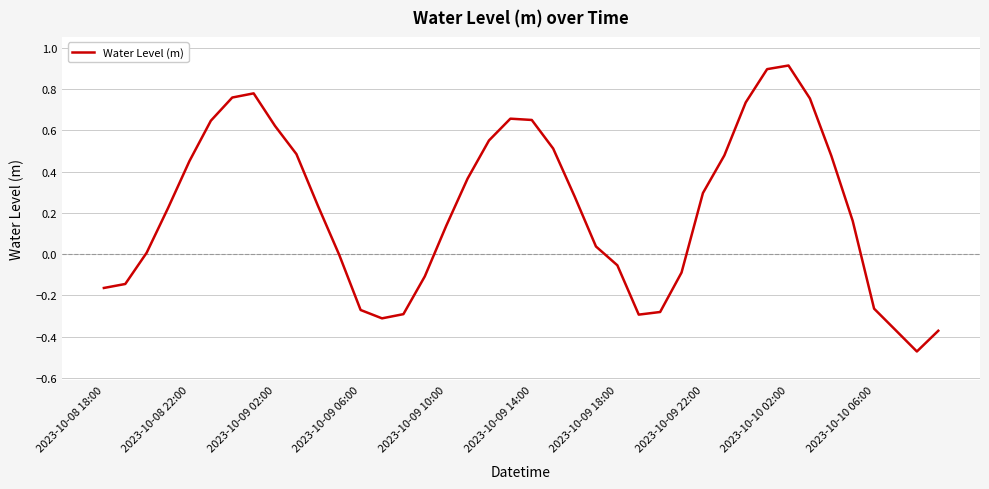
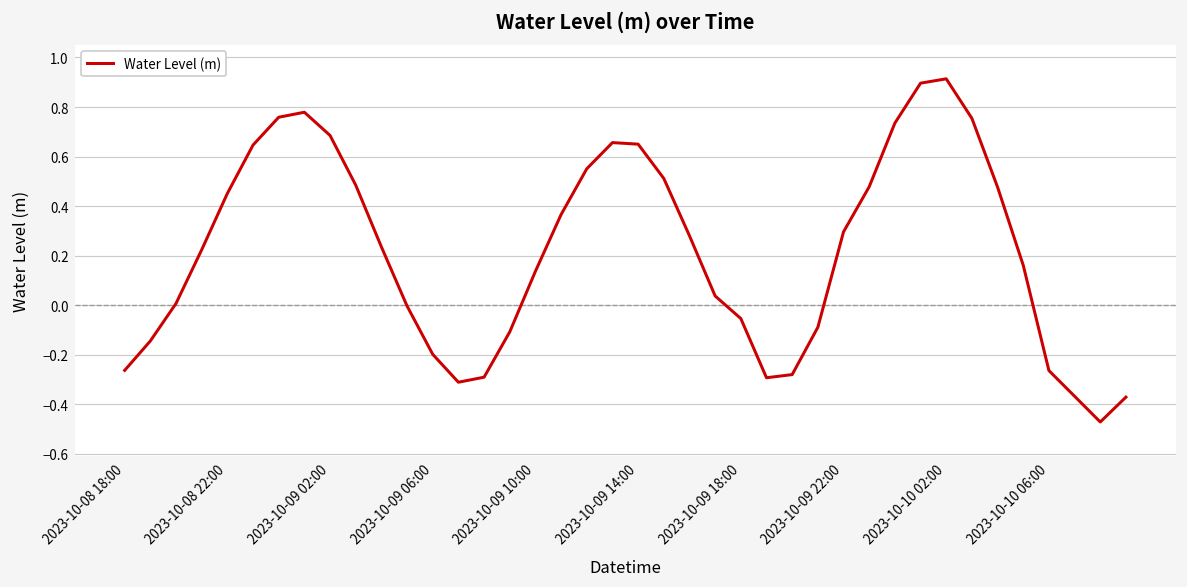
2023-10-08 18:00: -0.16 -> -0.26
2023-10-09 02:00: 0.62 -> 0.69
2023-10-09 06:00: -0.27 -> -0.20
